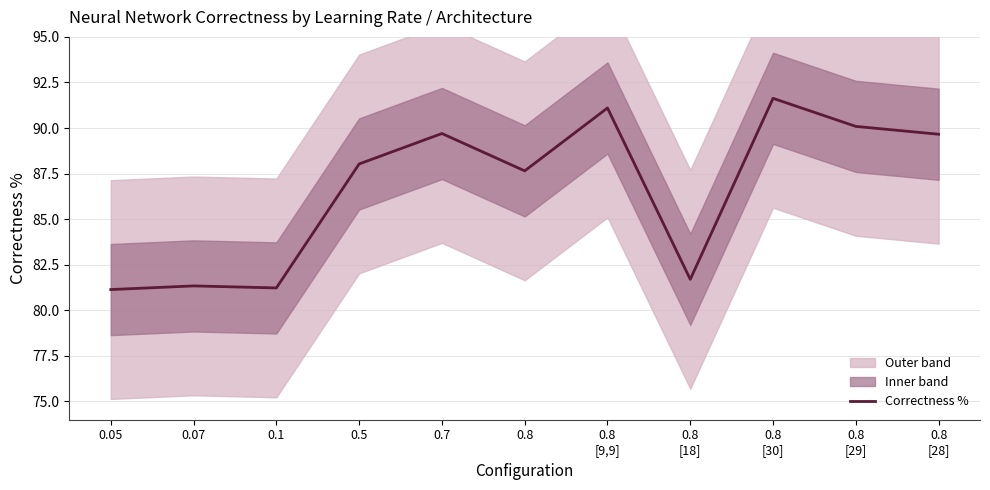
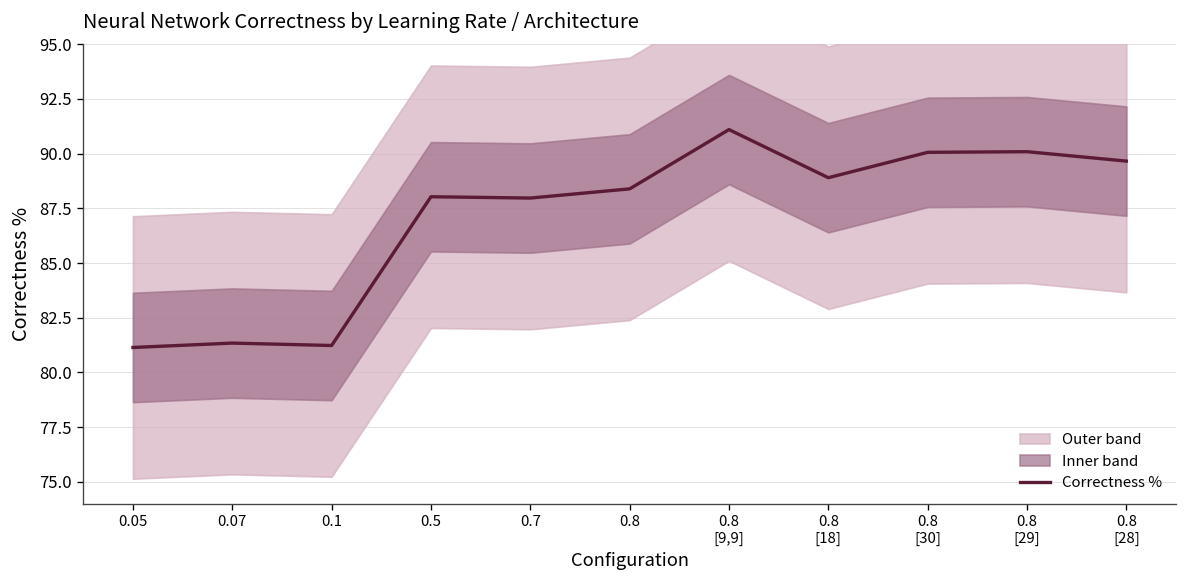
Correctness %, 0.7: 89.7 -> 88.0
Correctness %, 0.8: 87.7 -> 88.4
Correctness %, 0.8 [18]: 81.7 -> 88.9
Correctness %, 0.8 [30]: 91.6 -> 90.1
